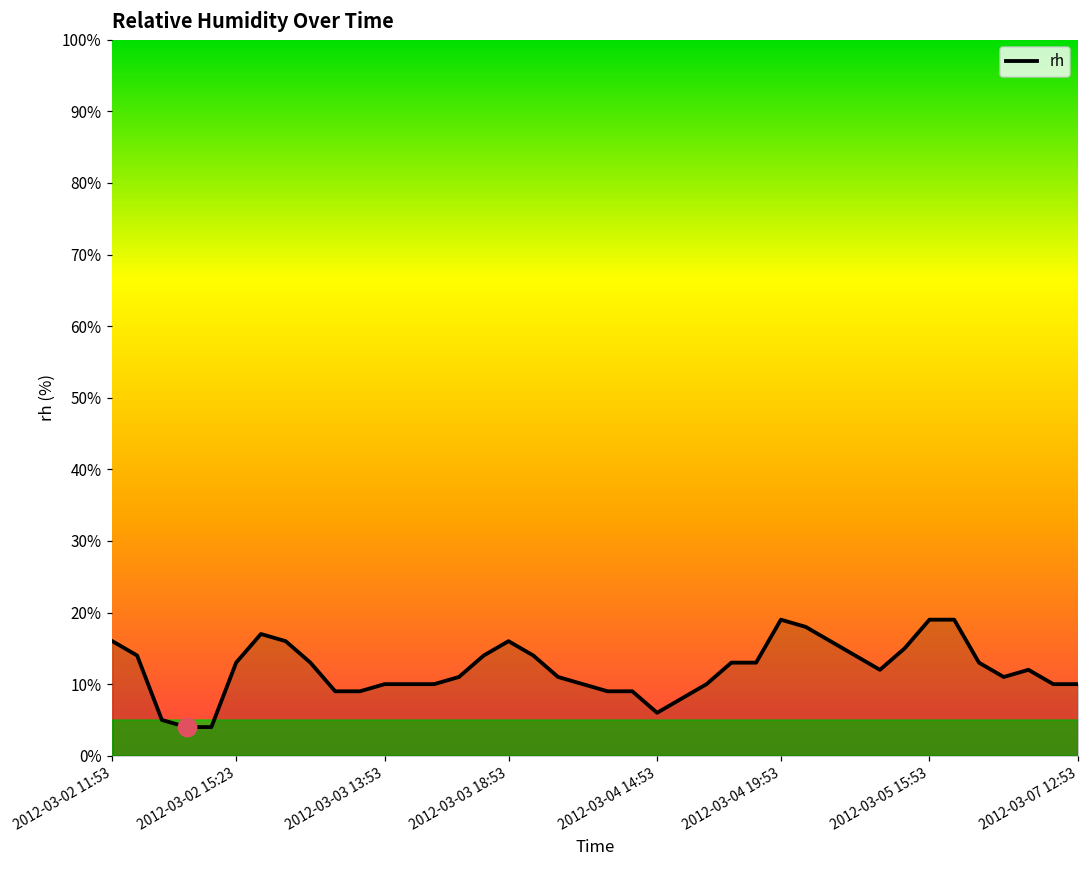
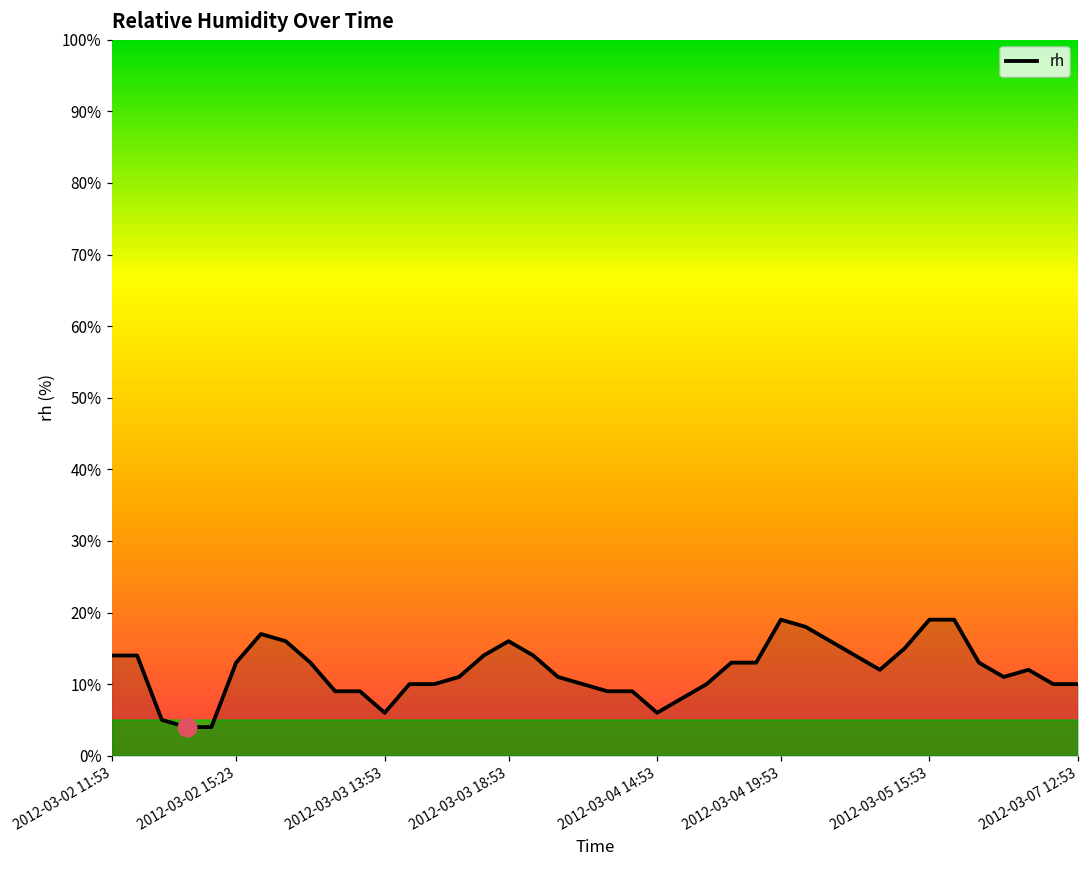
rh, 2012-03-02 11:53: 16% -> 14%
rh, 2012-03-03 13:53: 10% -> 6%
